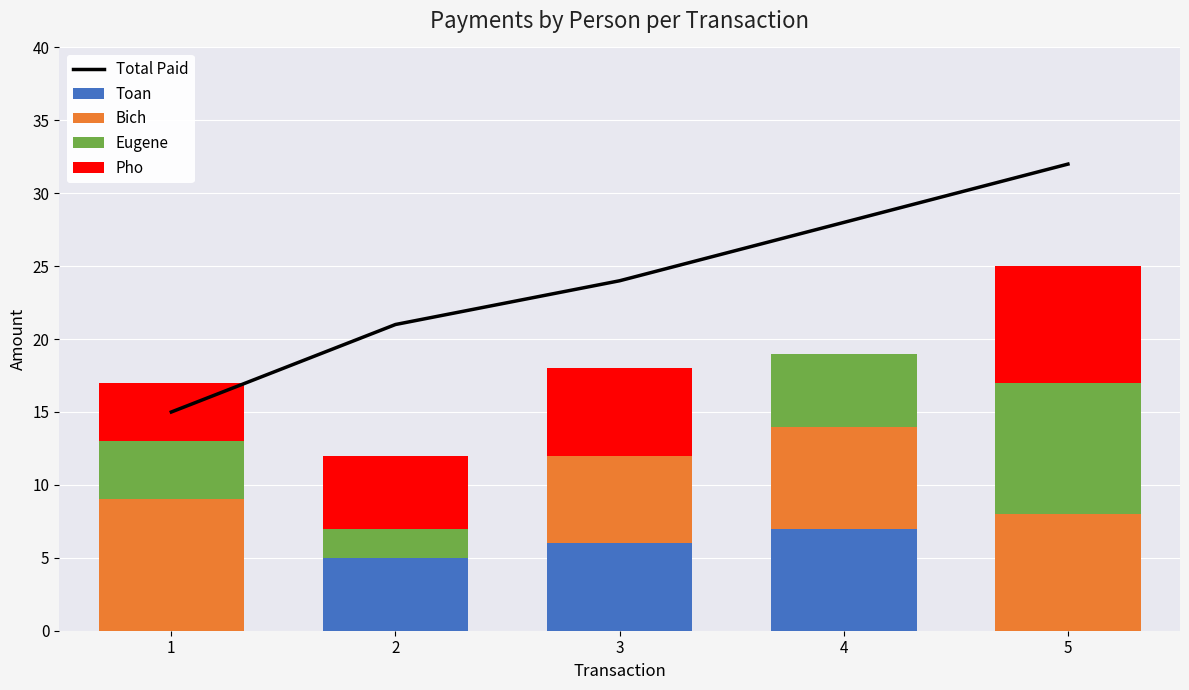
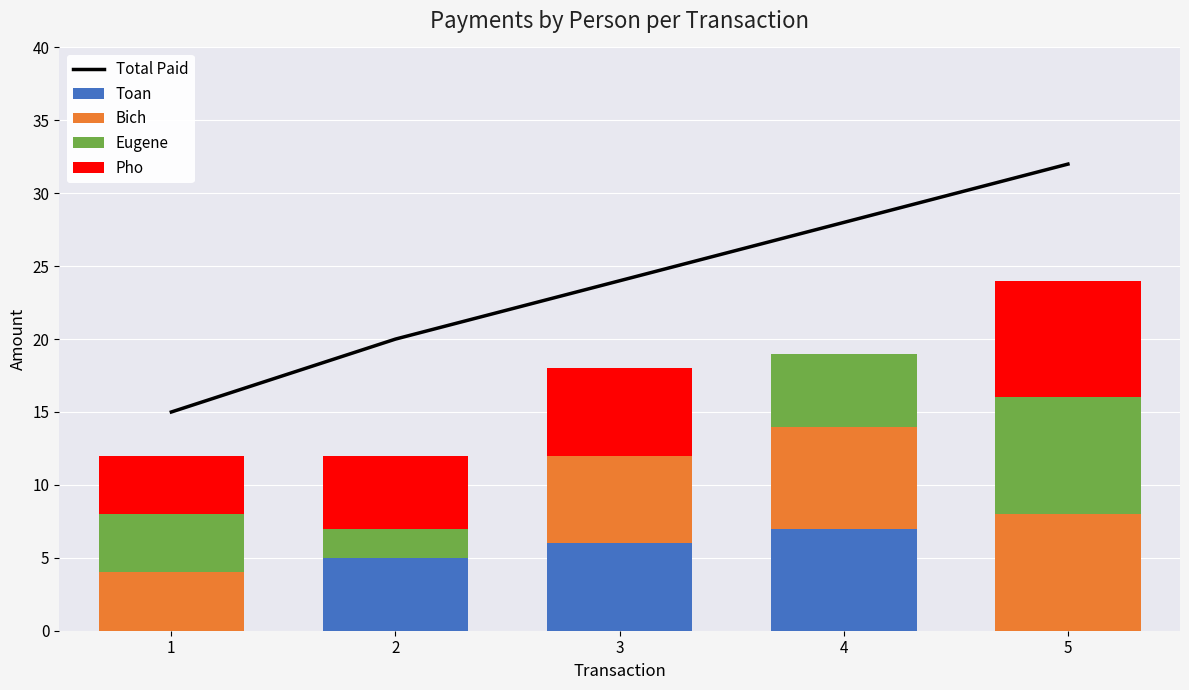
Bich, 1: 9 -> 4
Total Paid, 2: 21 -> 20
Eugene, 5: 9 -> 8
